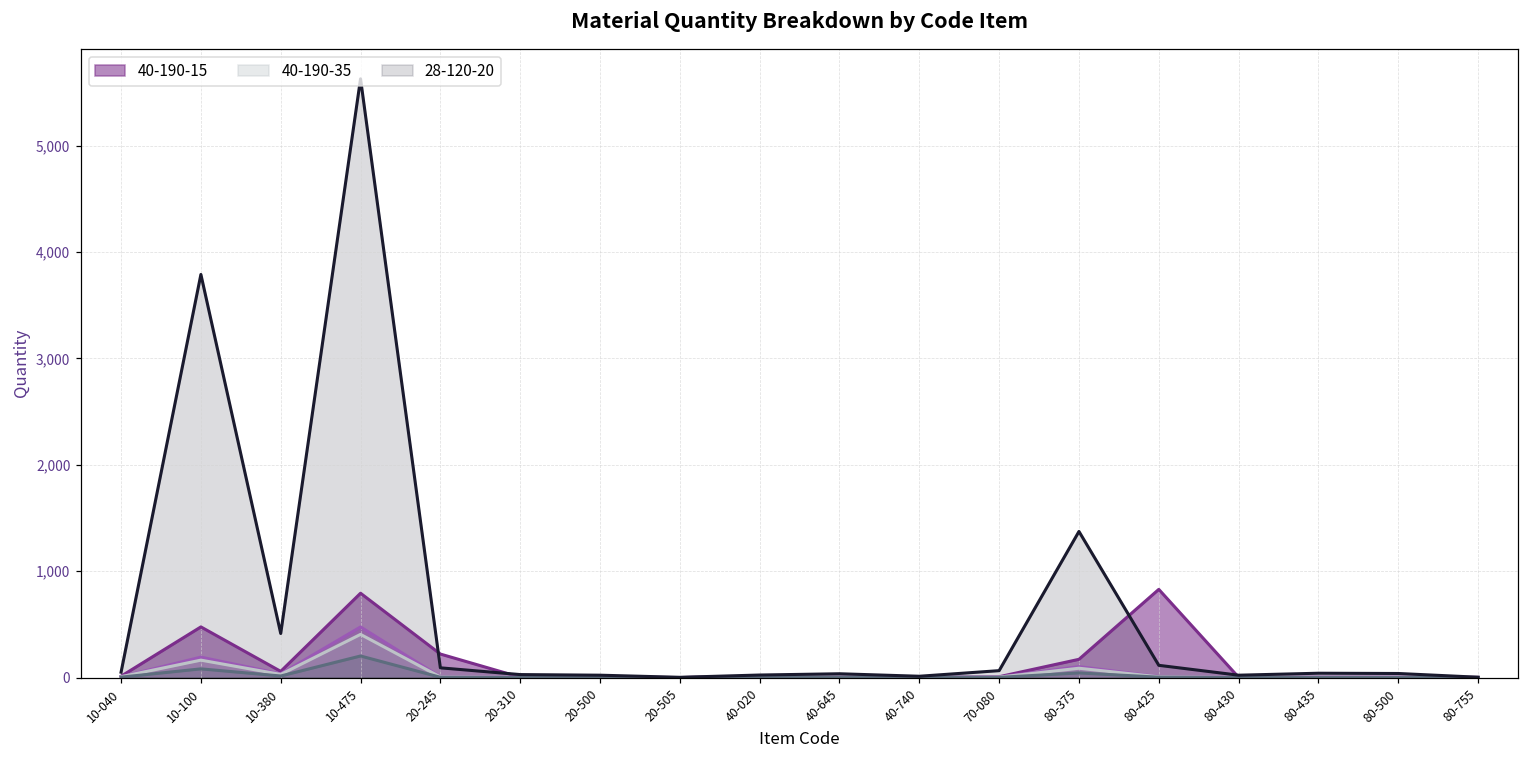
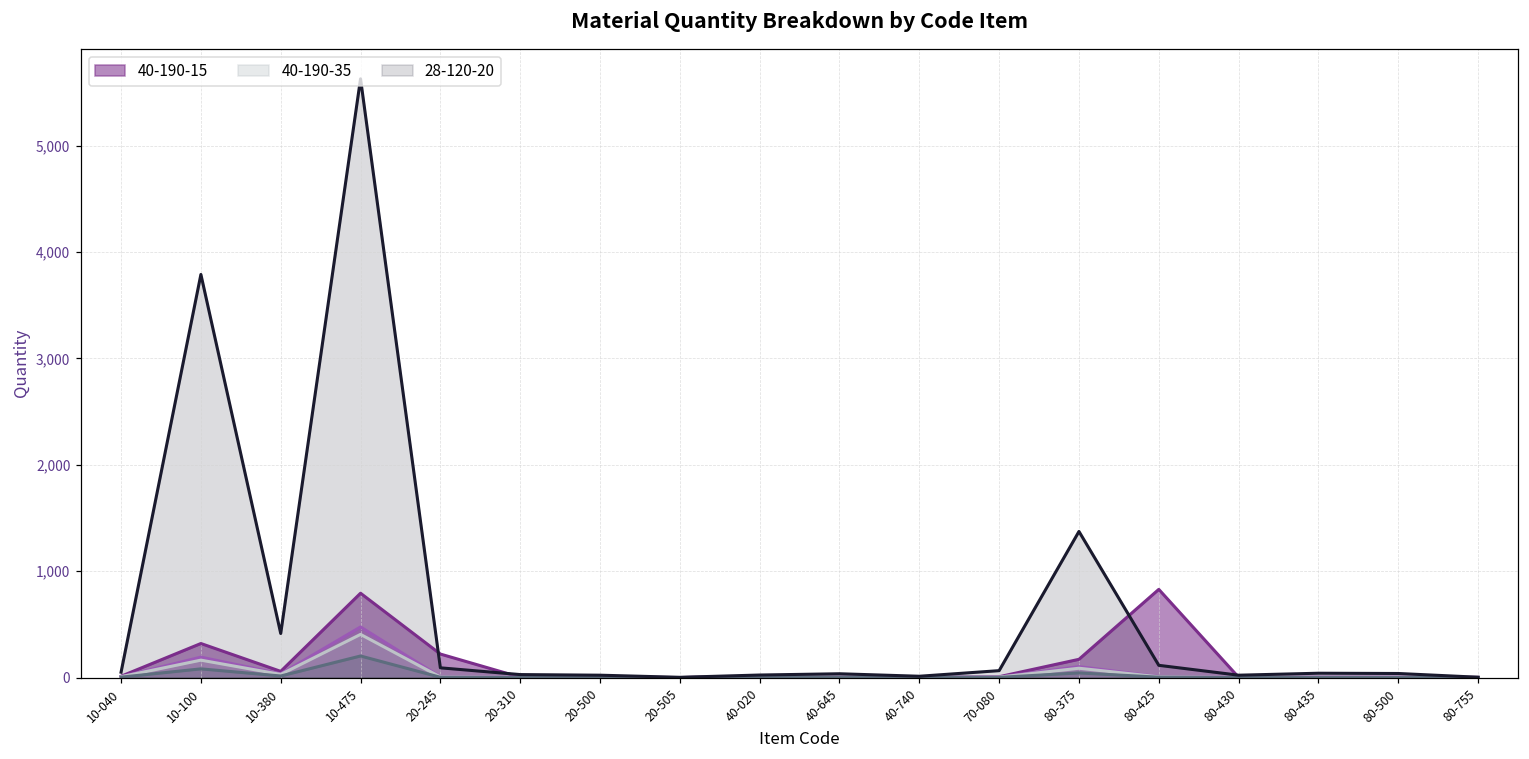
40-190-15, 10-100: 500 -> 300
